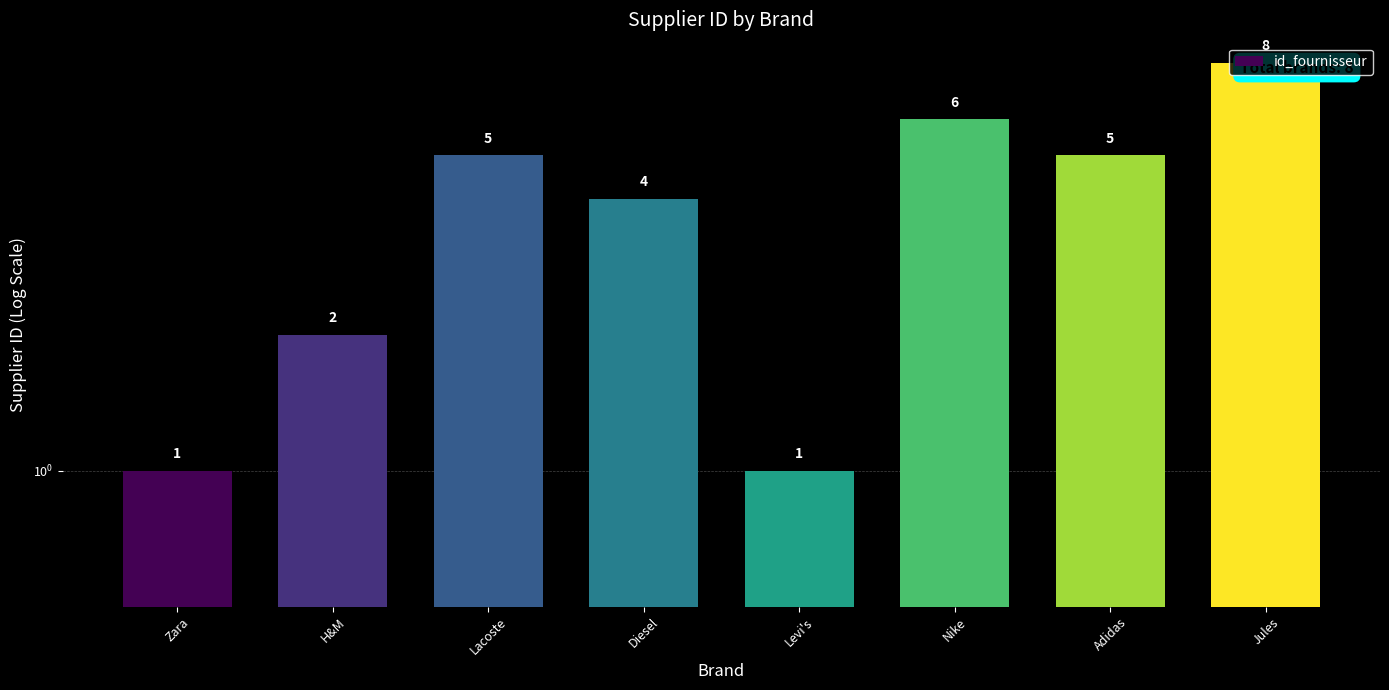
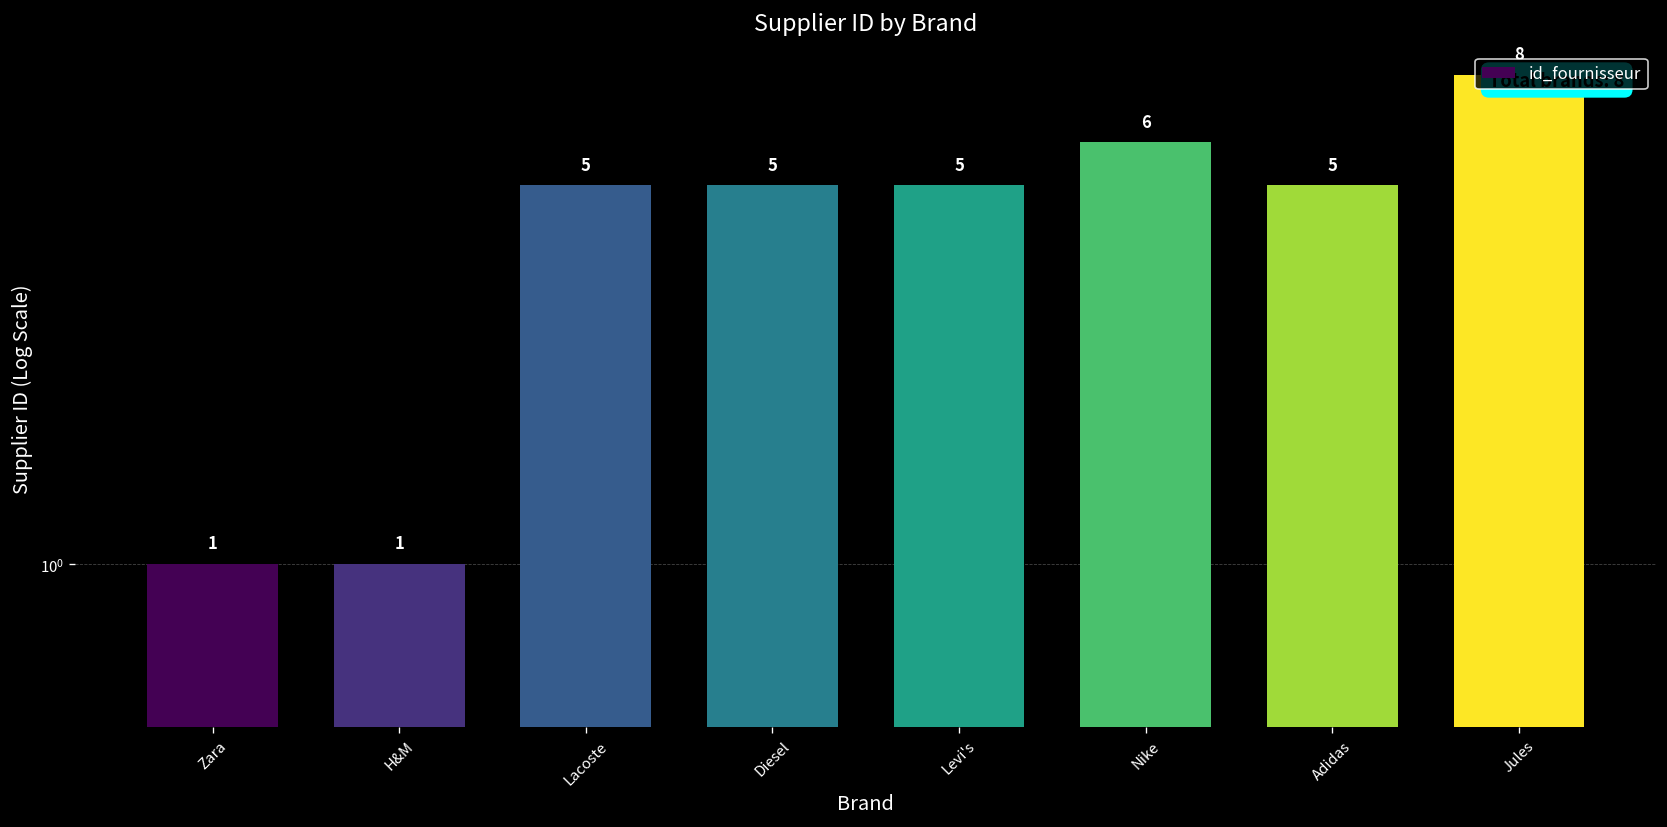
H&M: 2 -> 1
Diesel: 4 -> 5
Levi's: 1 -> 5
